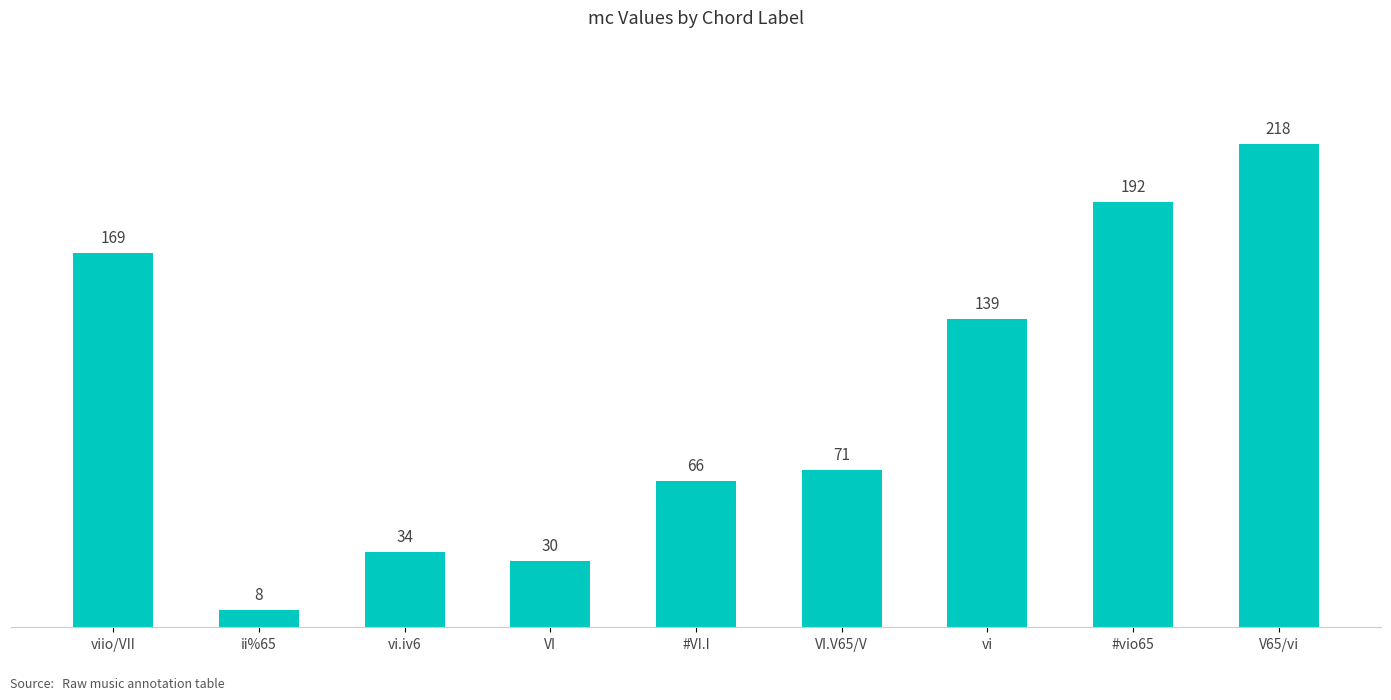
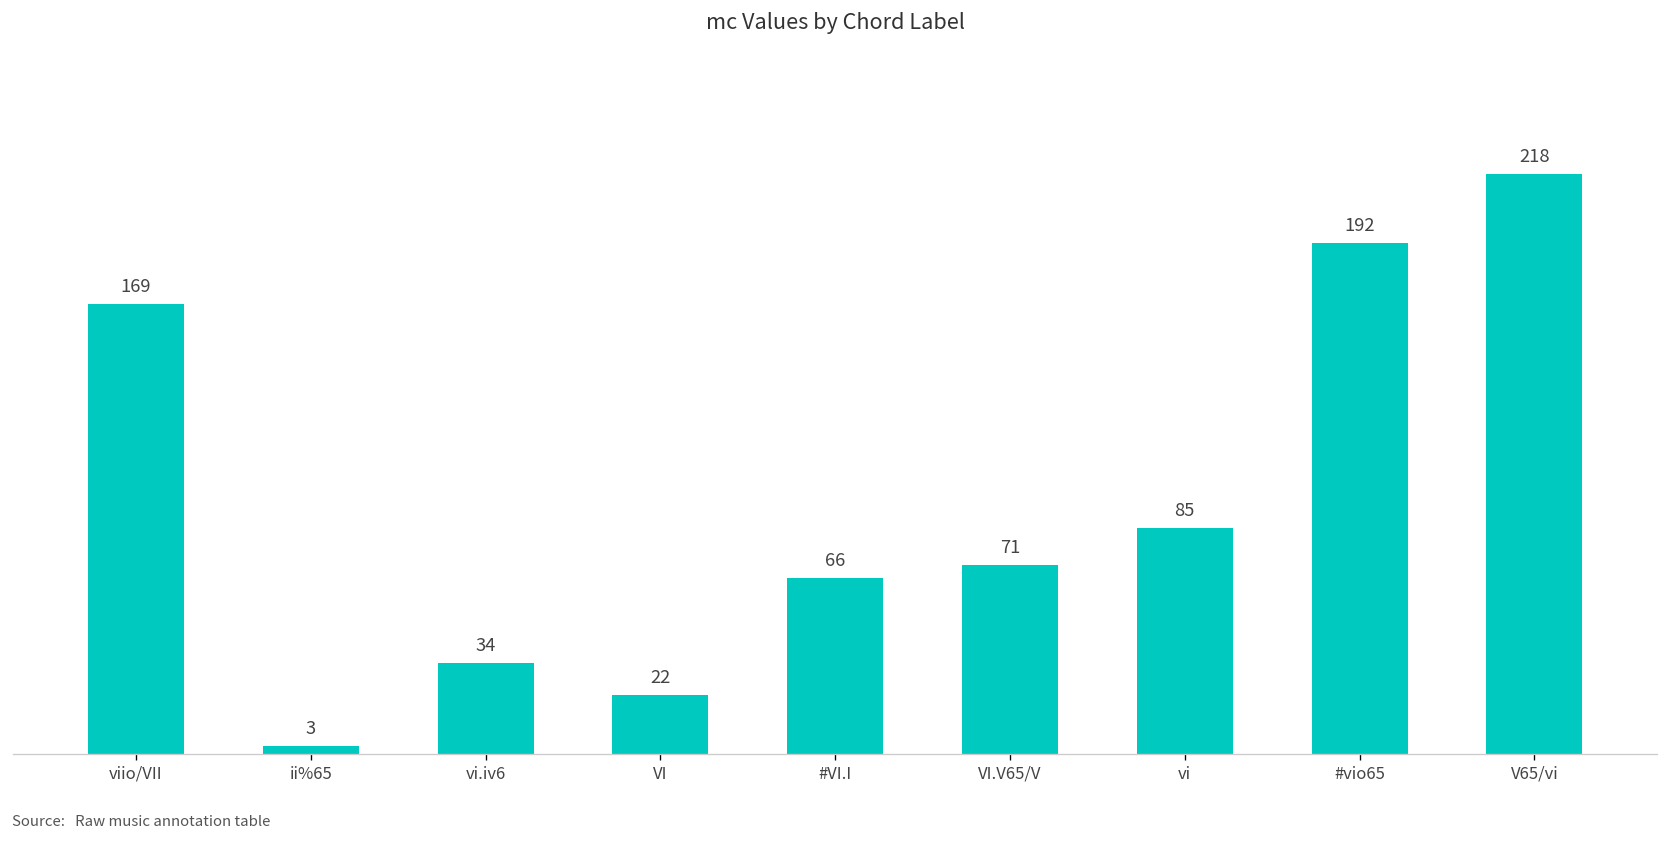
ii%65: 8 -> 3
VI: 30 -> 22
vi: 139 -> 85
